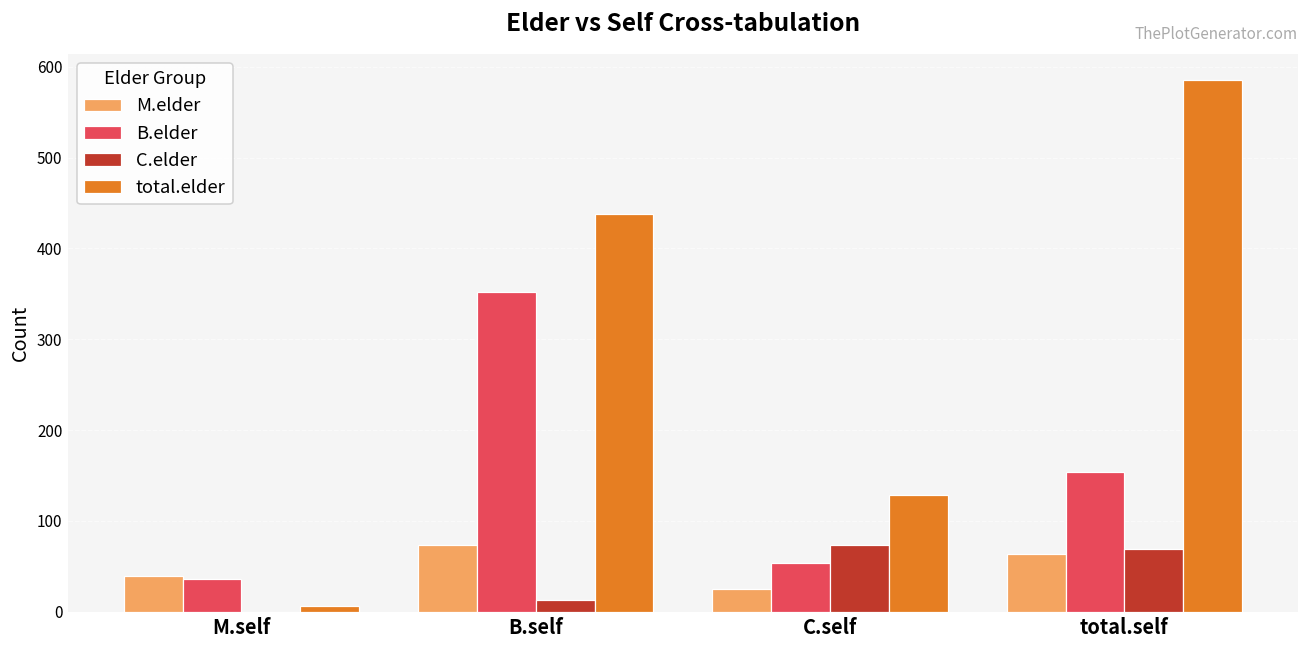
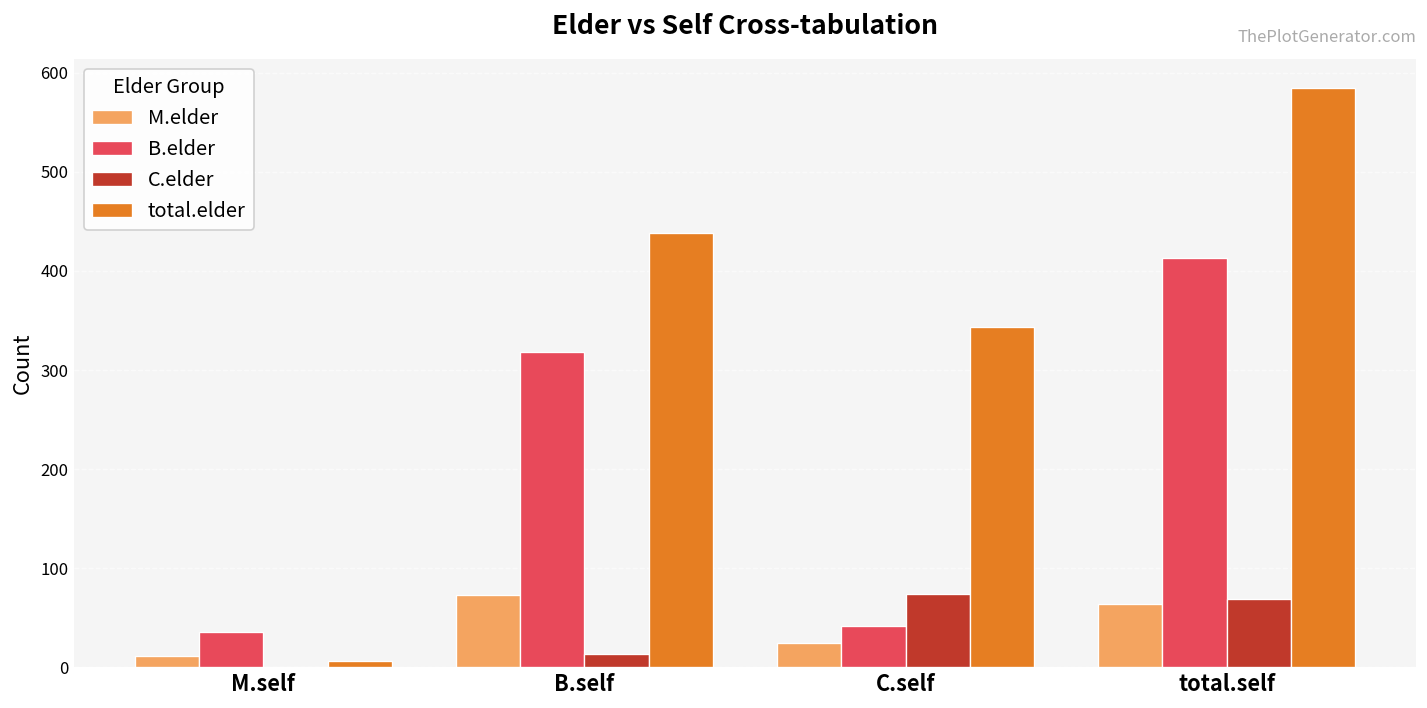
M.elder, M.self: 40 -> 10
B.elder, B.self: 350 -> 320
B.elder, C.self: 50 -> 40
total.elder, C.self: 130 -> 340
B.elder, total.self: 150 -> 410
